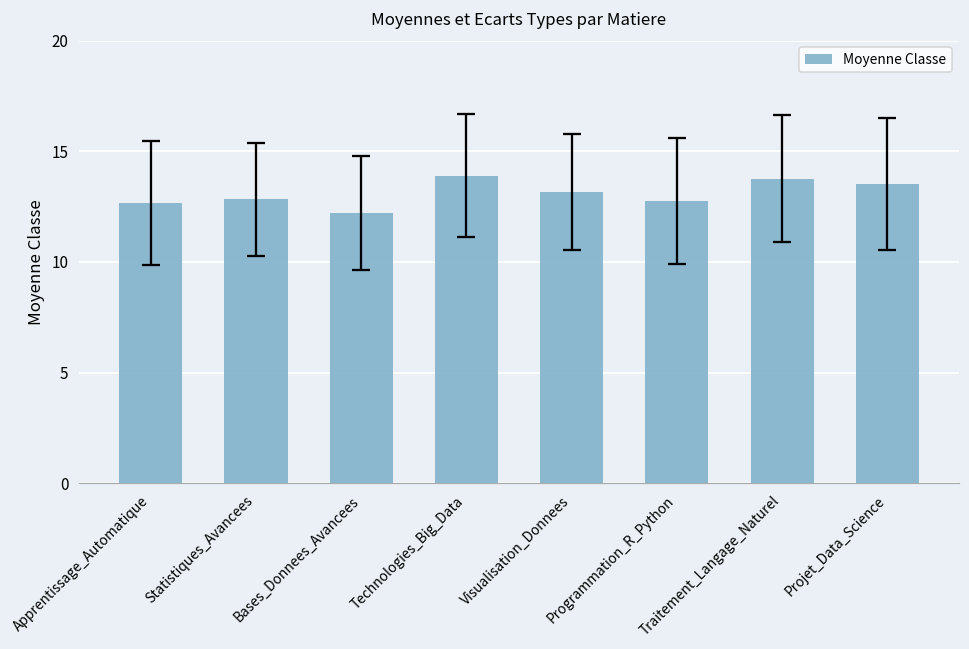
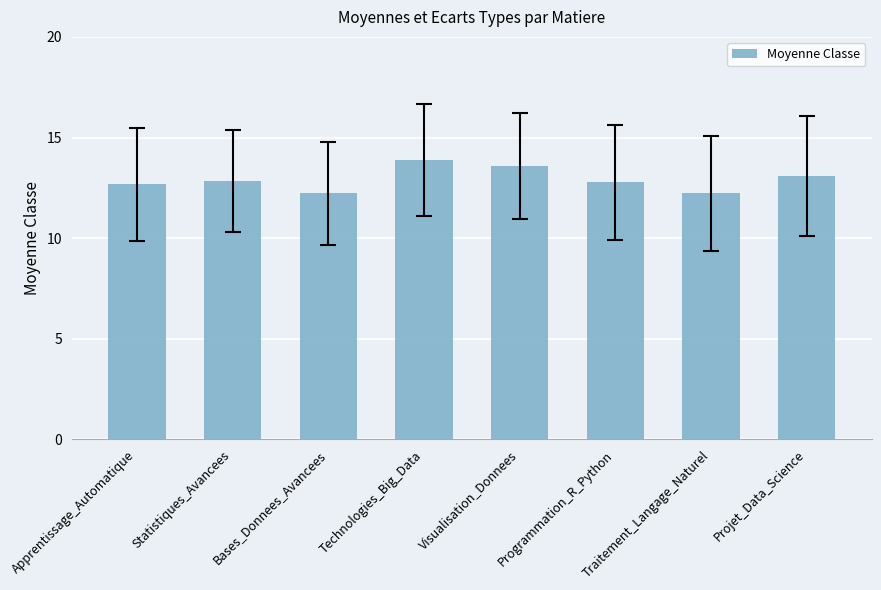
Moyenne Classe, Visualisation_Donnees: 13.1 -> 13.6
Moyenne Classe, Traitement_Langage_Naturel: 13.8 -> 12.2
Moyenne Classe, Projet_Data_Science: 13.5 -> 13.1
